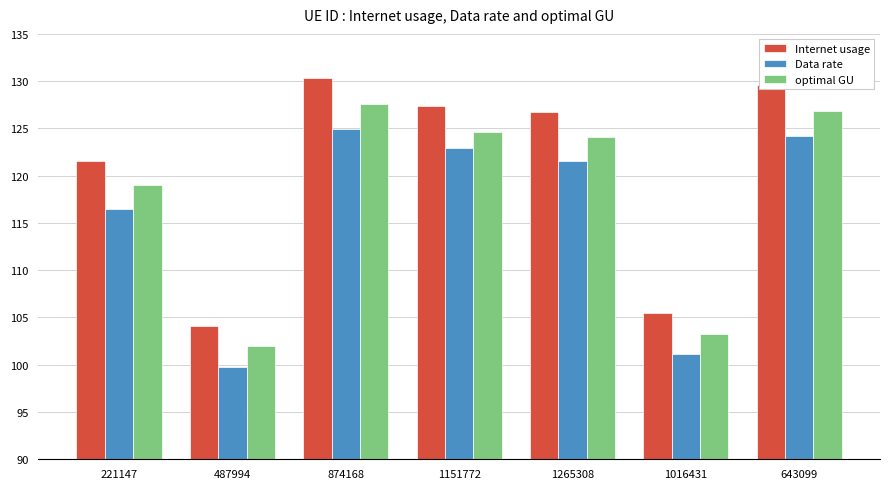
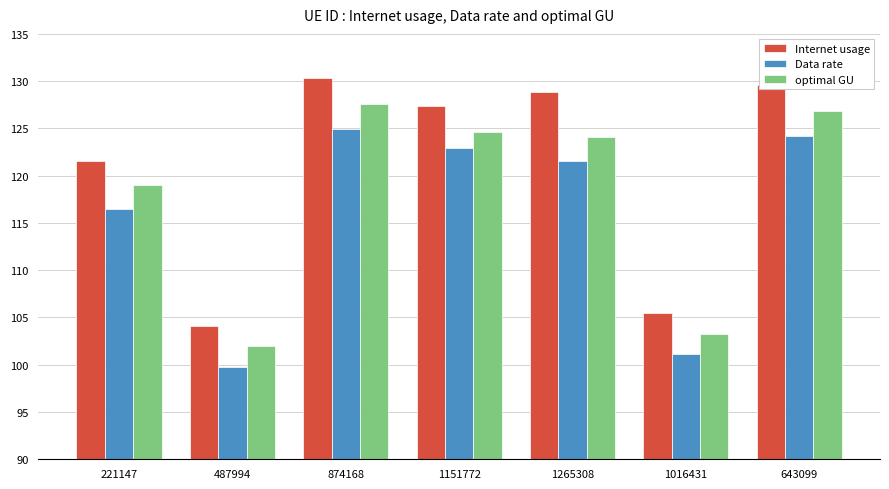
Internet usage, 1265308: 127 -> 129
